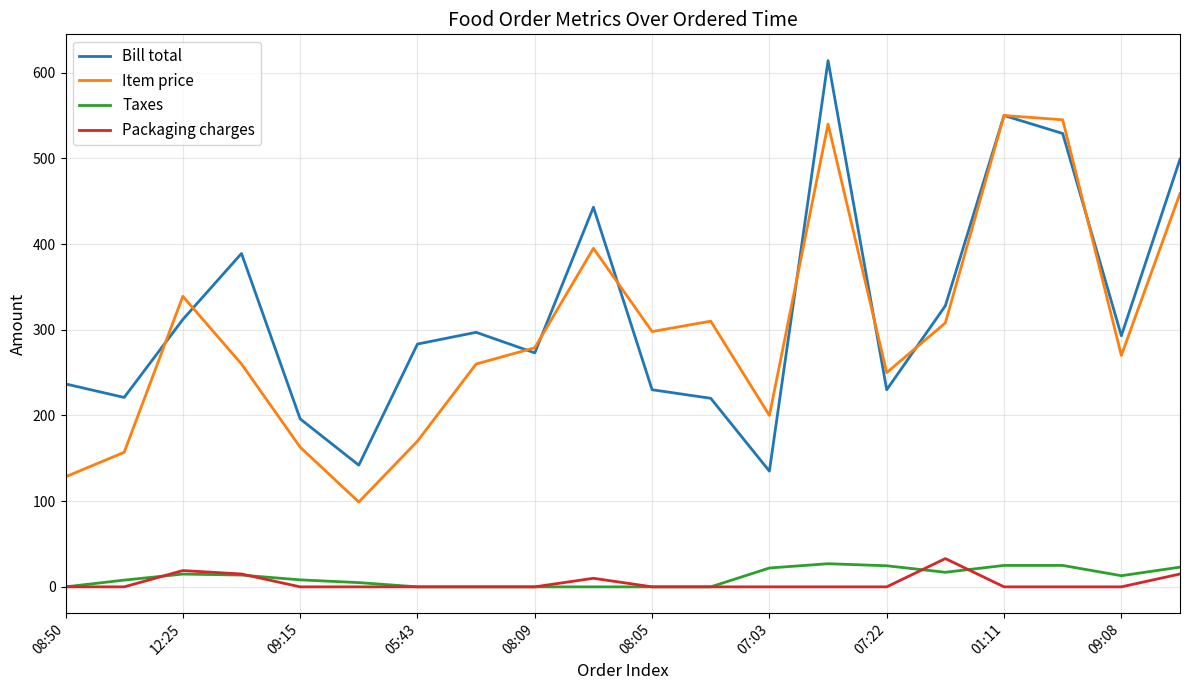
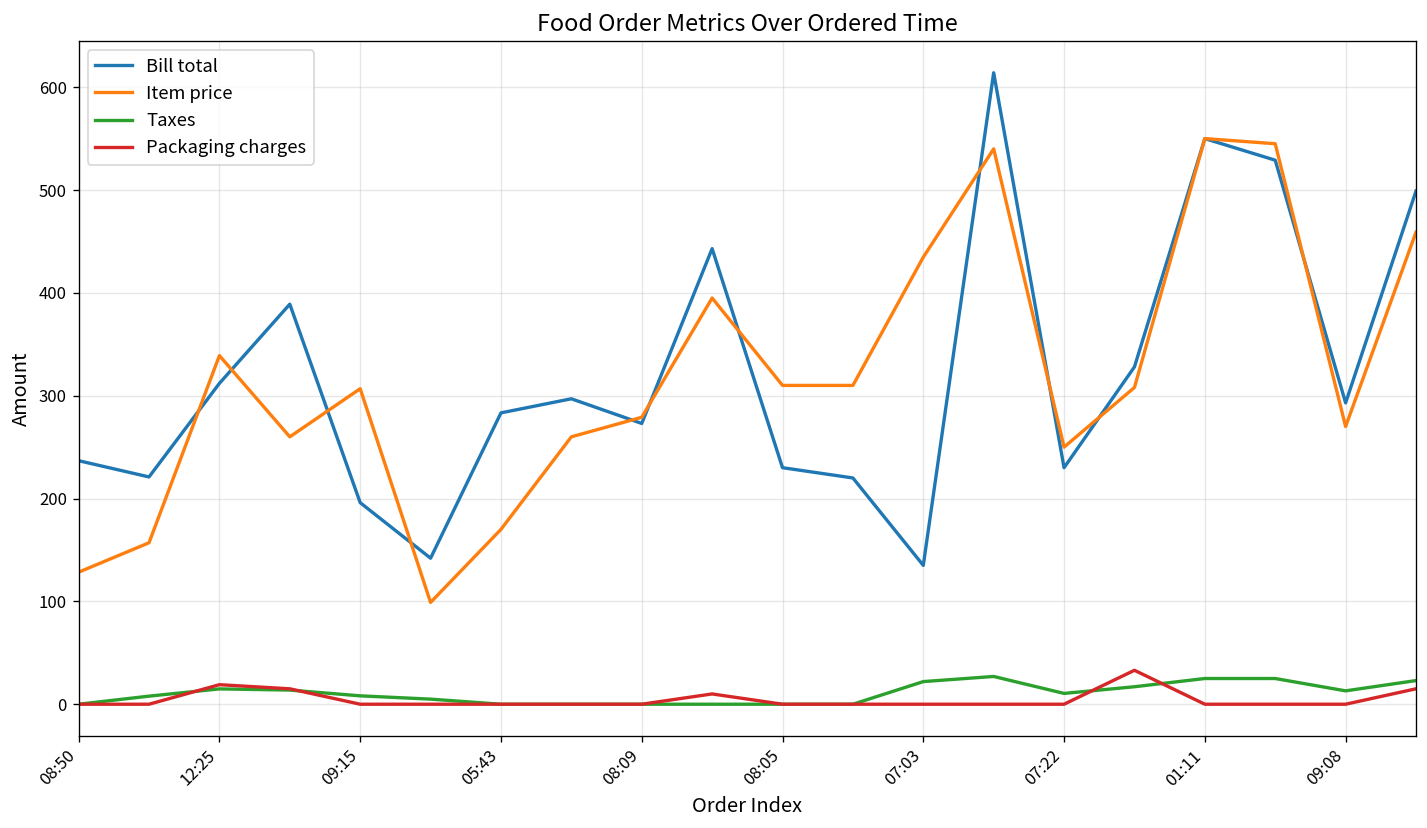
Item price, 09:15: 160 -> 310
Item price, 08:05: 300 -> 310
Item price, 07:03: 200 -> 430
Taxes, 07:22: 20 -> 10
